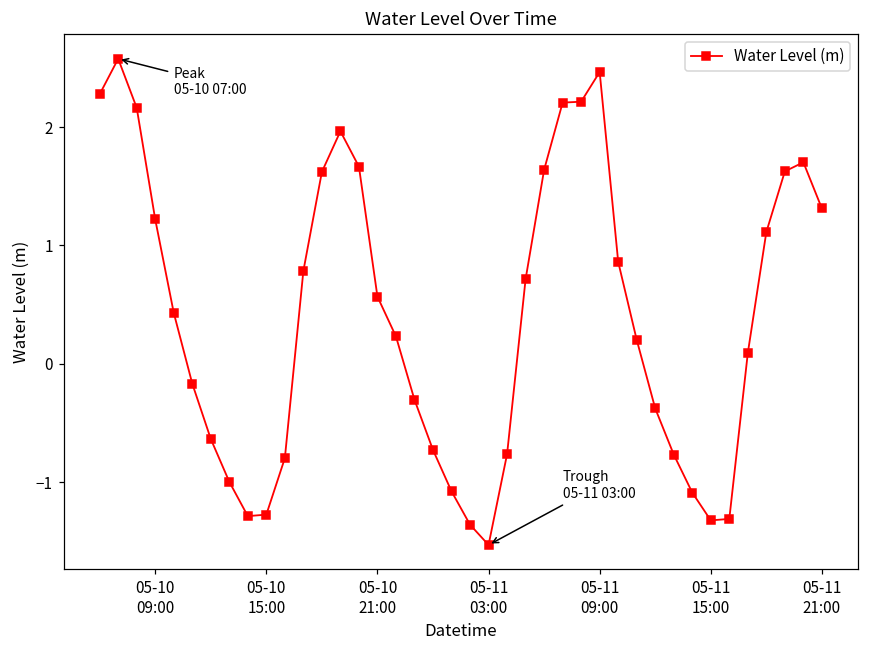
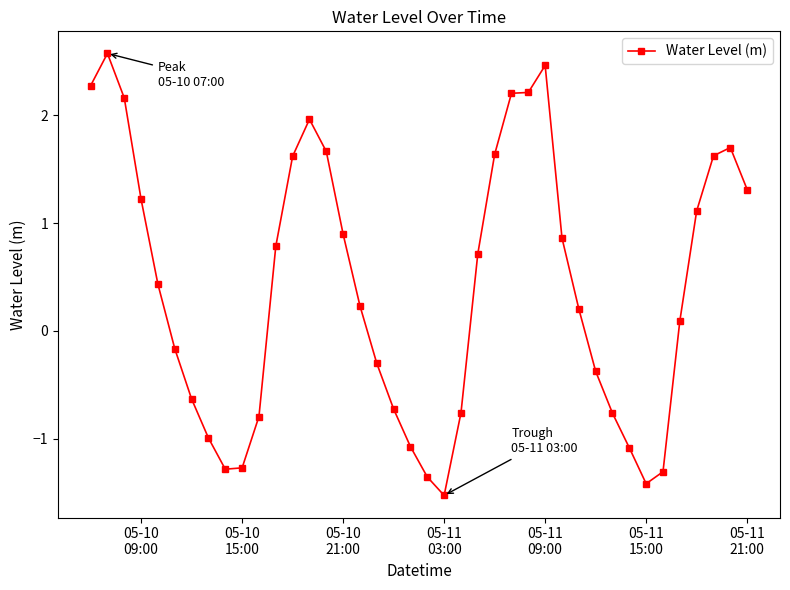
05-10 21:00: 0.57 -> 0.90
05-11 15:00: -1.32 -> -1.42
